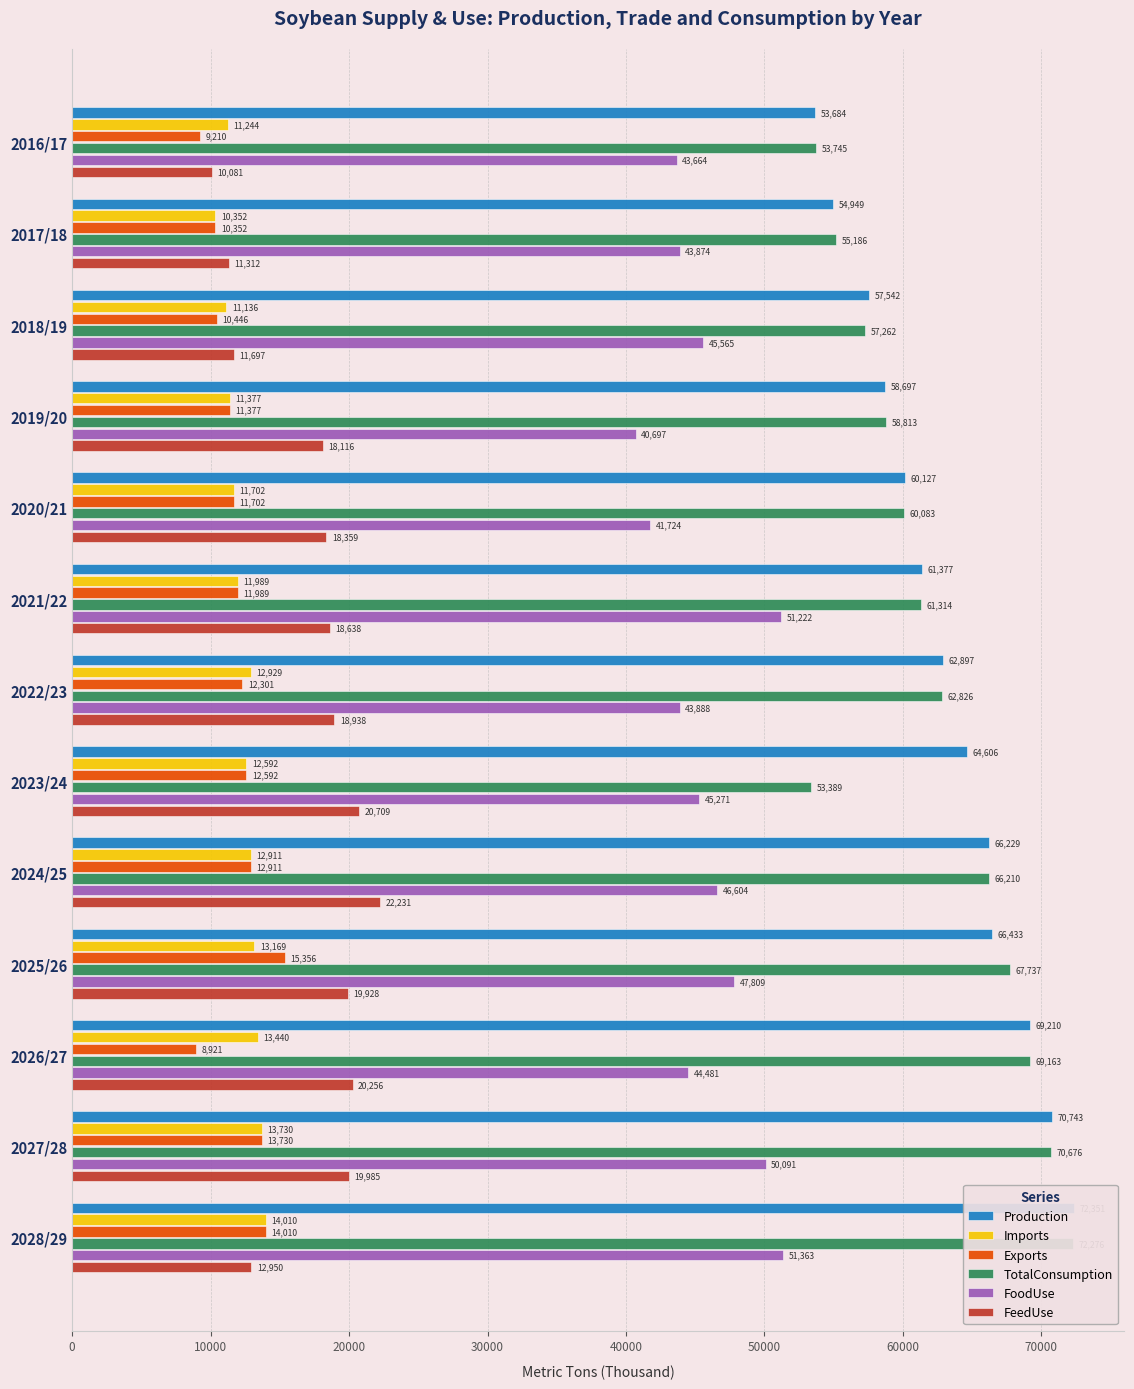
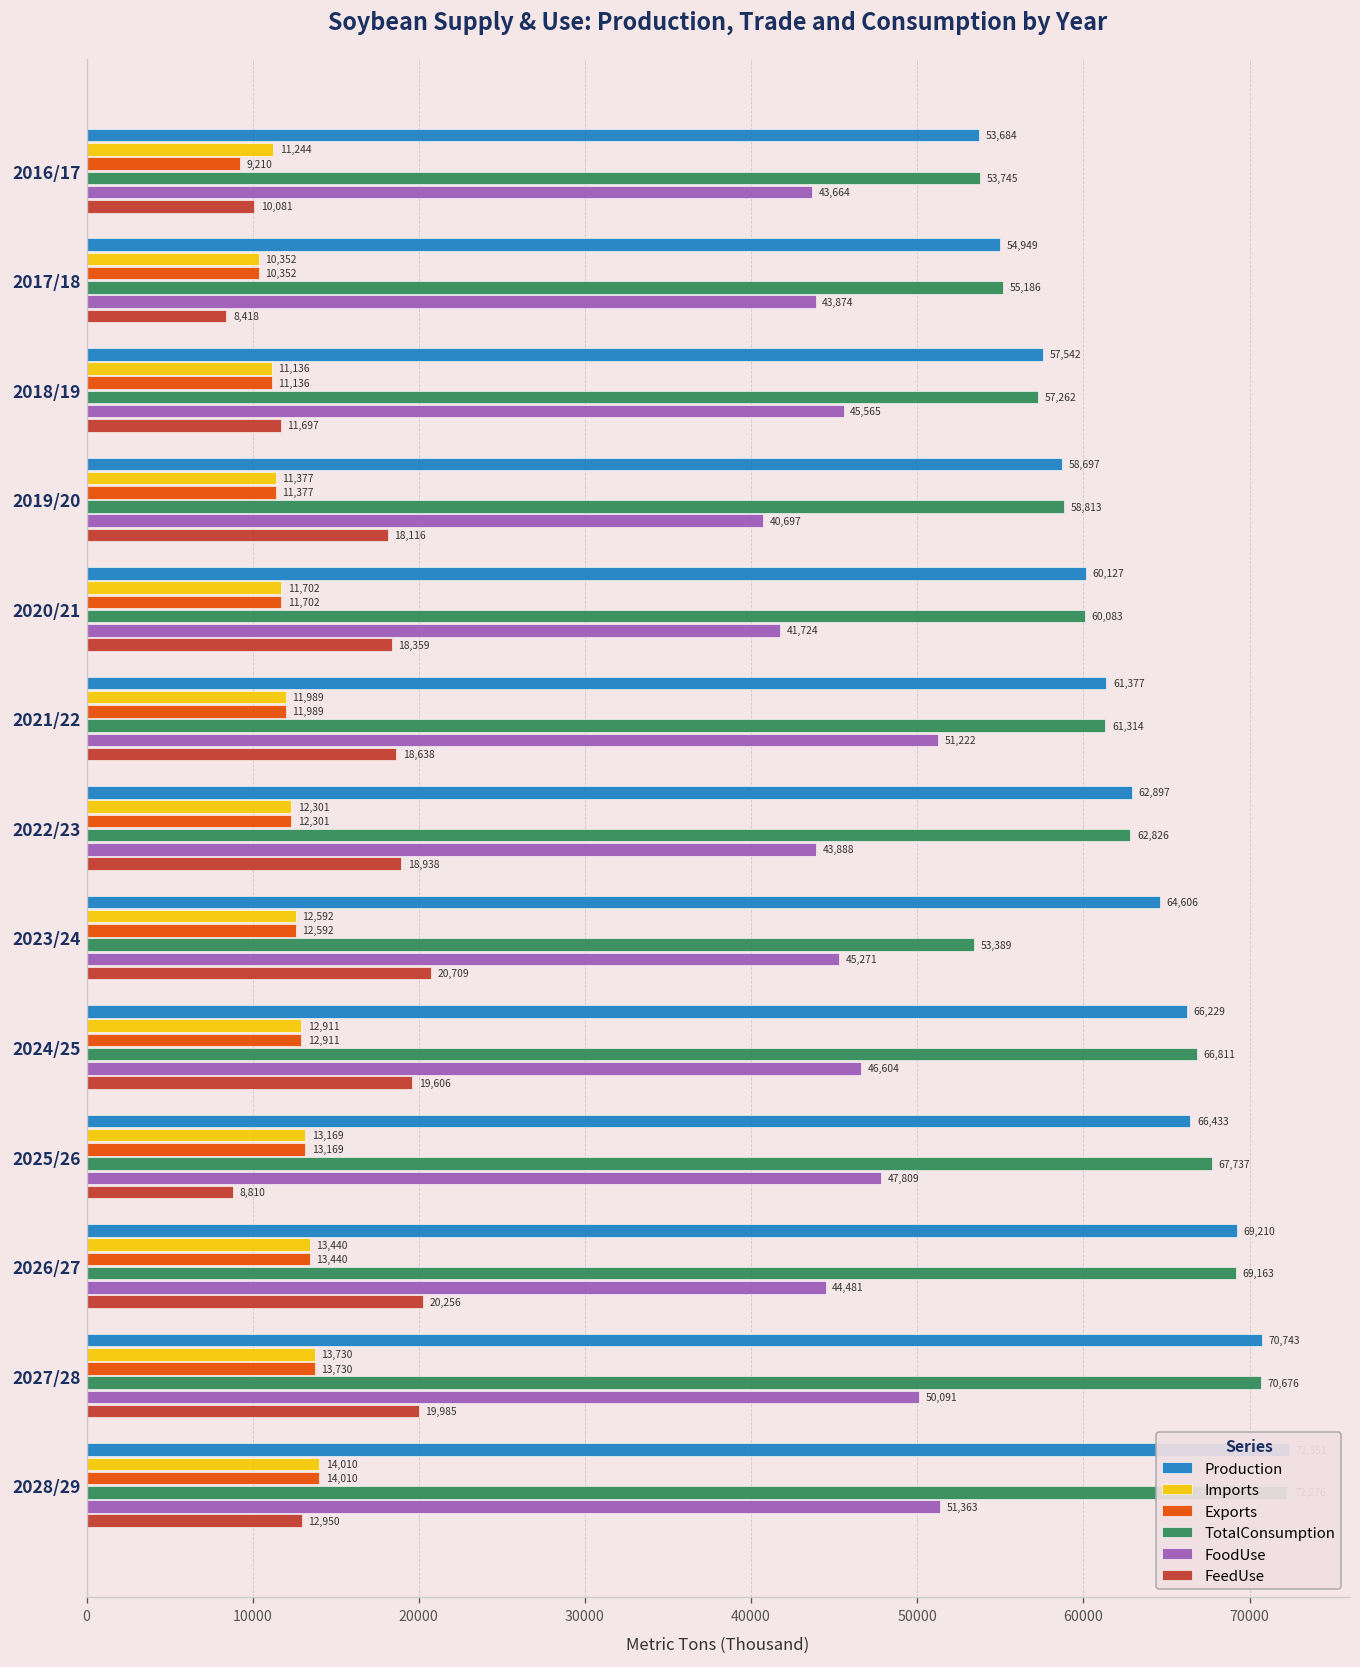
FeedUse, 2017/18: 11,312 -> 8,418
Exports, 2018/19: 10,446 -> 11,136
Imports, 2022/23: 12,929 -> 12,301
TotalConsumption, 2024/25: 66,210 -> 66,811
FeedUse, 2024/25: 22,231 -> 19,606
Exports, 2025/26: 15,356 -> 13,169
FeedUse, 2025/26: 19,928 -> 8,810
Exports, 2026/27: 8,921 -> 13,440
